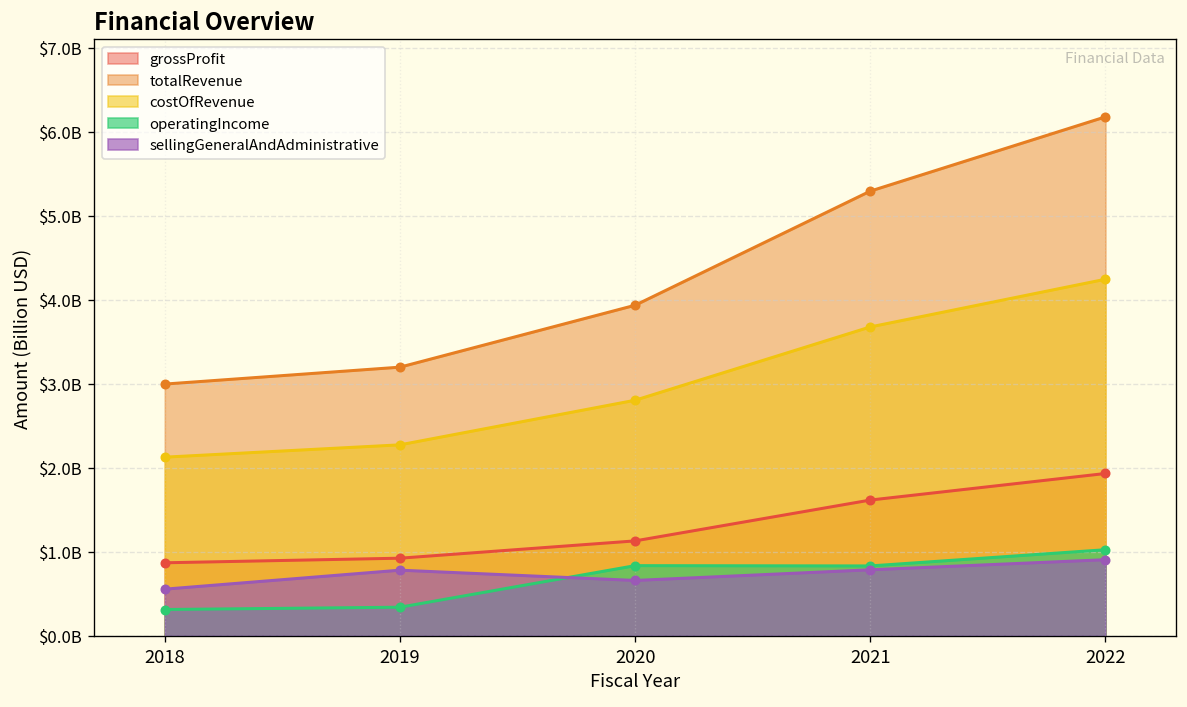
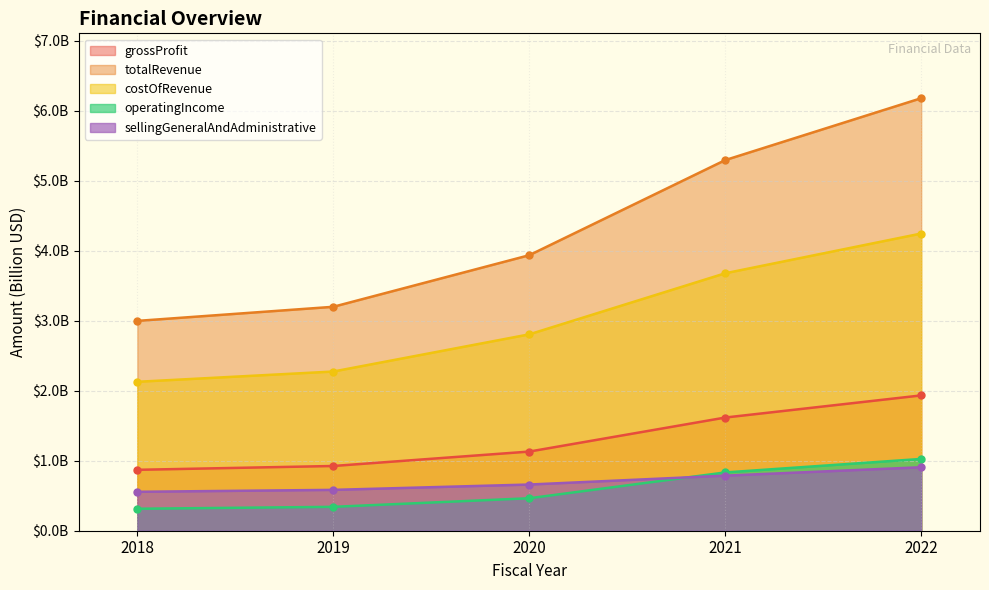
sellingGeneralAndAdministrative, 2019: $800000000 -> $600000000
operatingIncome, 2020: $800000000 -> $500000000
